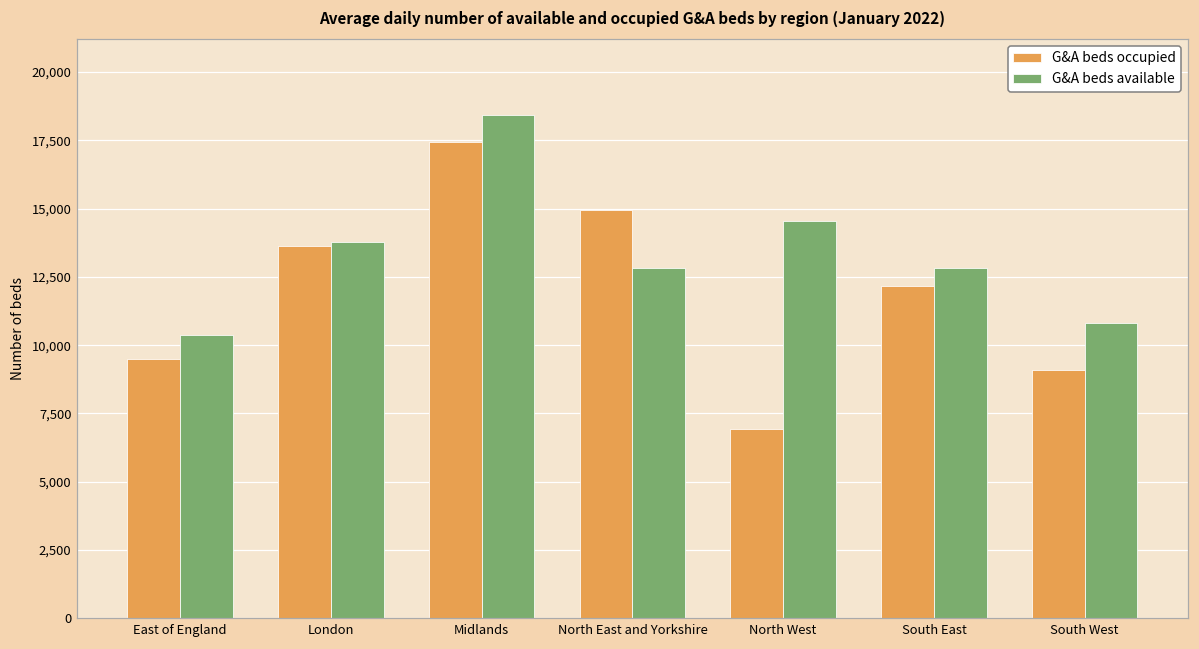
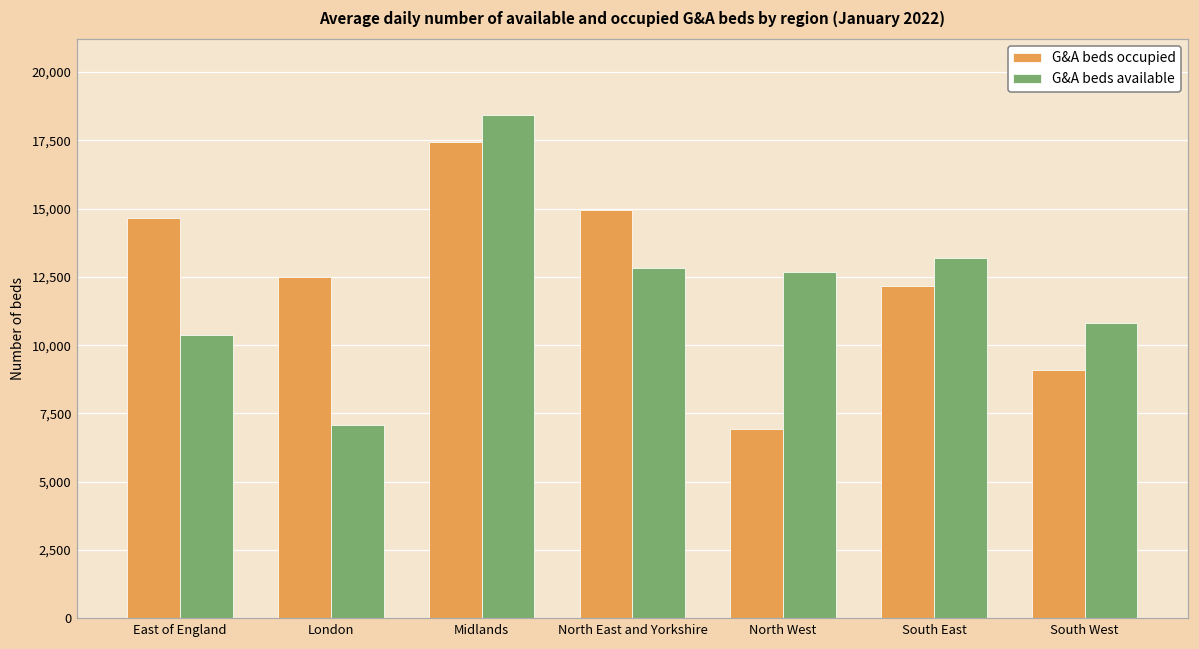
G&A beds occupied, East of England: 9,500 -> 14,600
G&A beds occupied, London: 13,600 -> 12,500
G&A beds available, London: 13,800 -> 7,100
G&A beds available, North West: 14,500 -> 12,700
G&A beds available, South East: 12,800 -> 13,200
